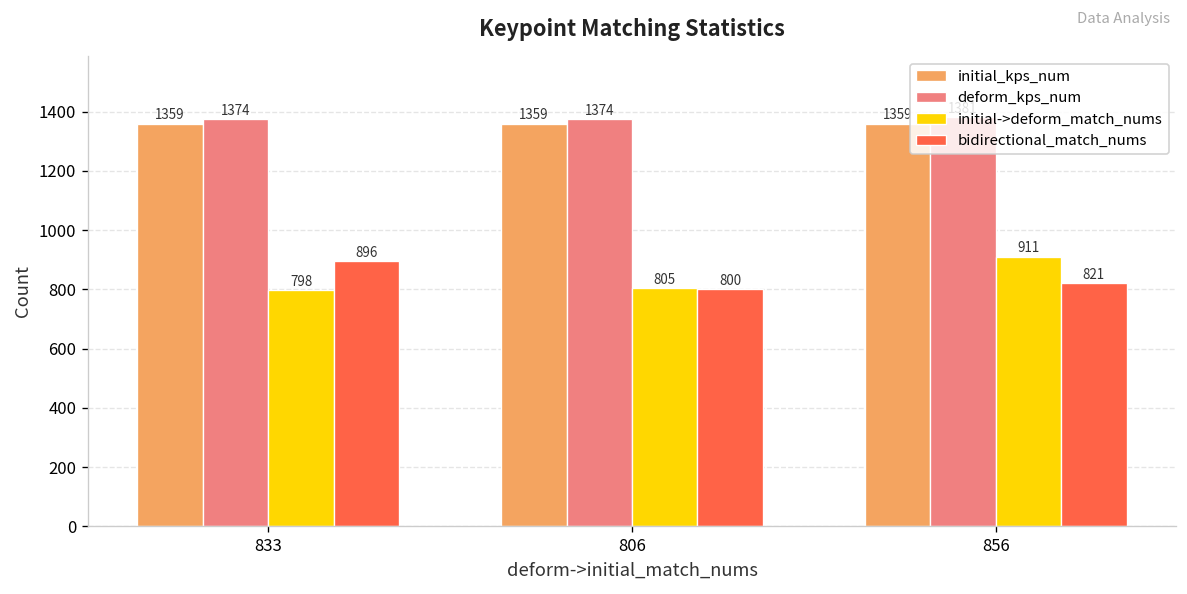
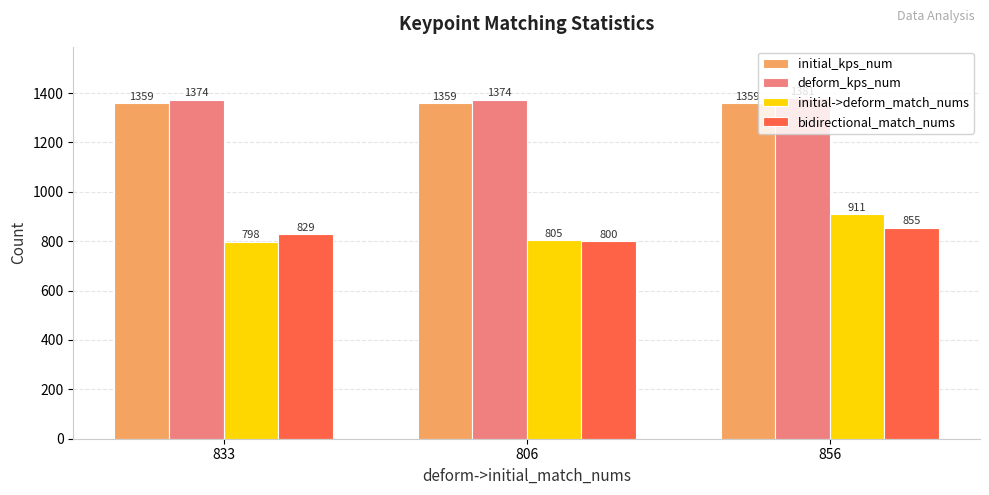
bidirectional_match_nums, 833: 896 -> 829
bidirectional_match_nums, 856: 821 -> 855
